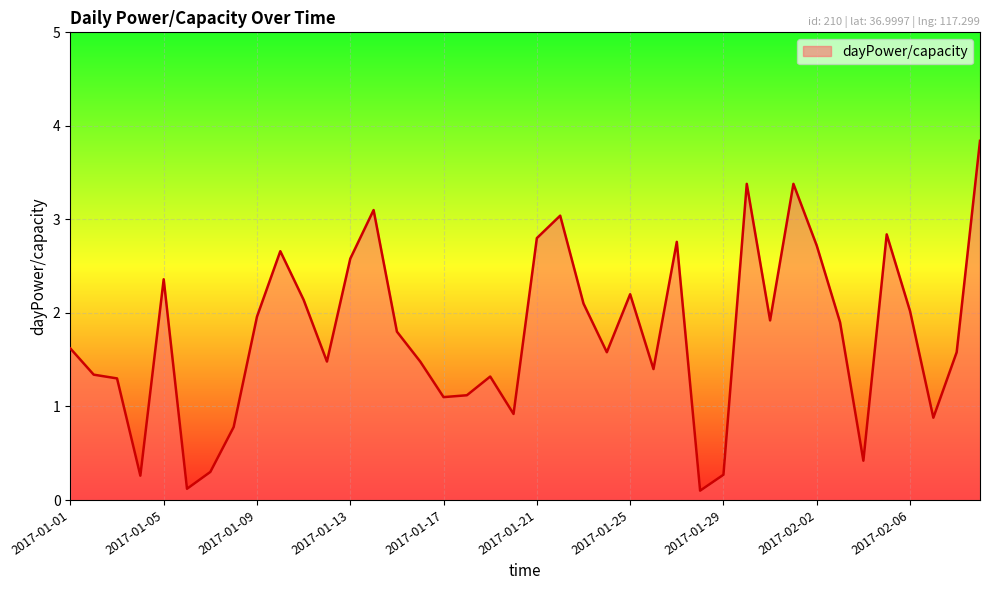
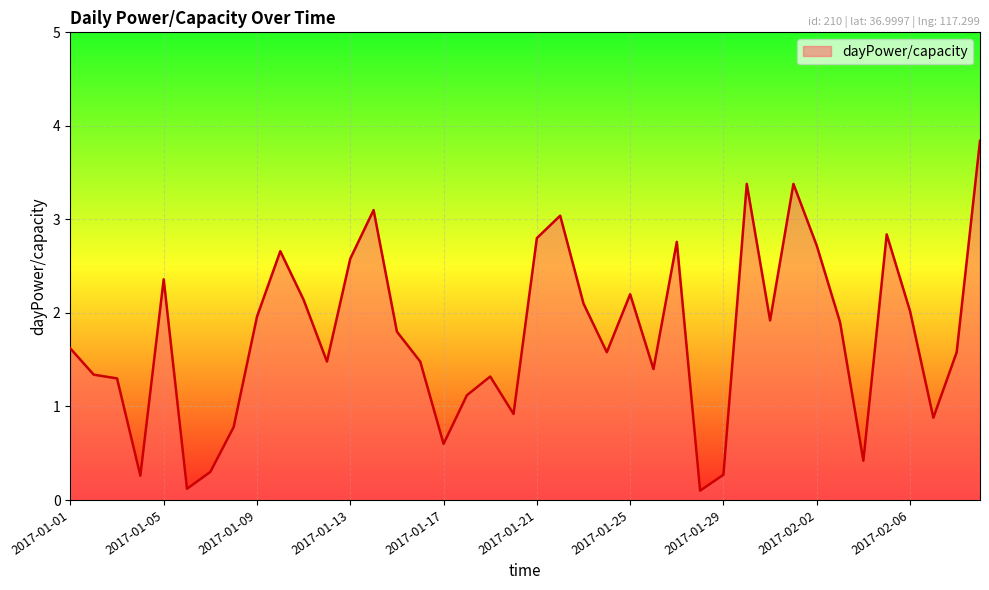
2017-01-17: 1.1 -> 0.6
